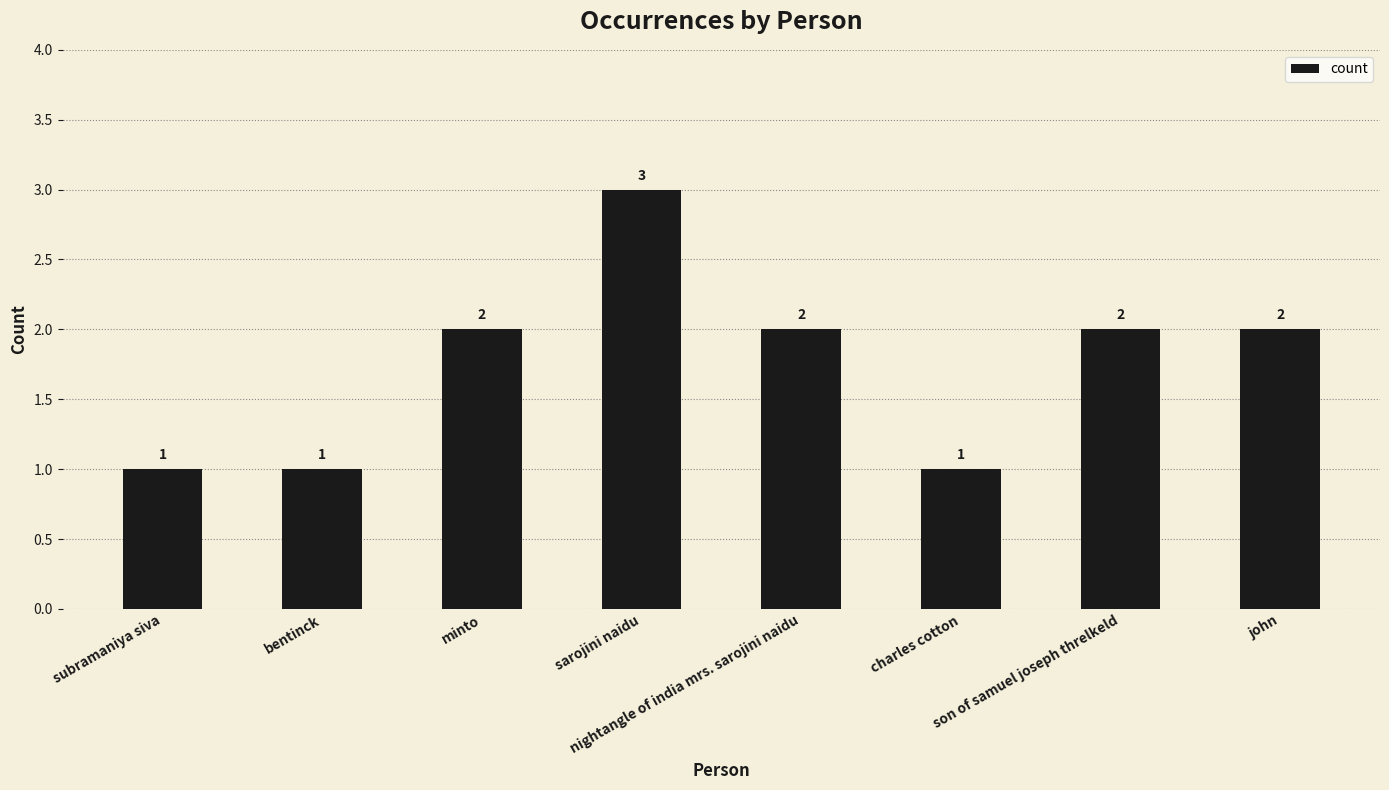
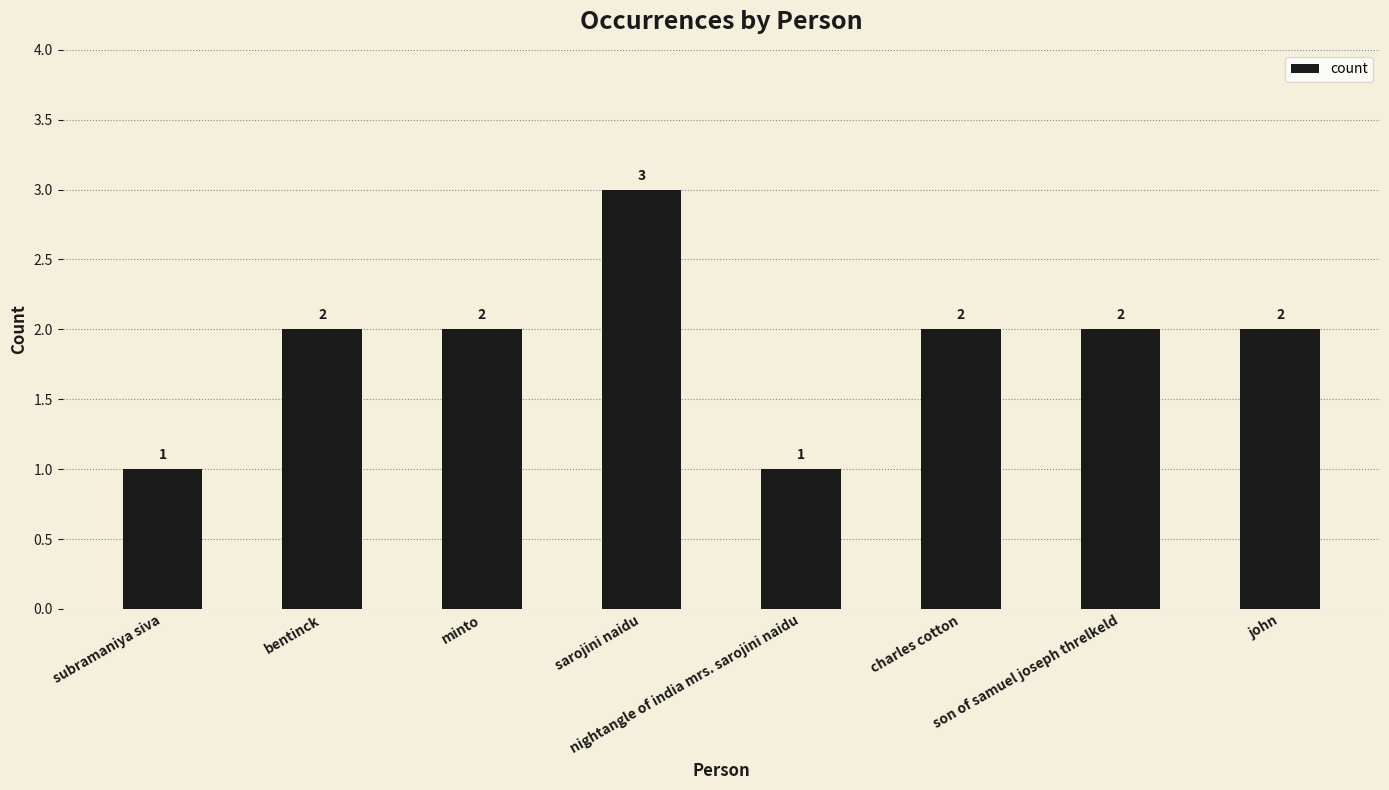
bentinck: 1 -> 2
nightangle of india mrs. sarojini naidu: 2 -> 1
charles cotton: 1 -> 2
